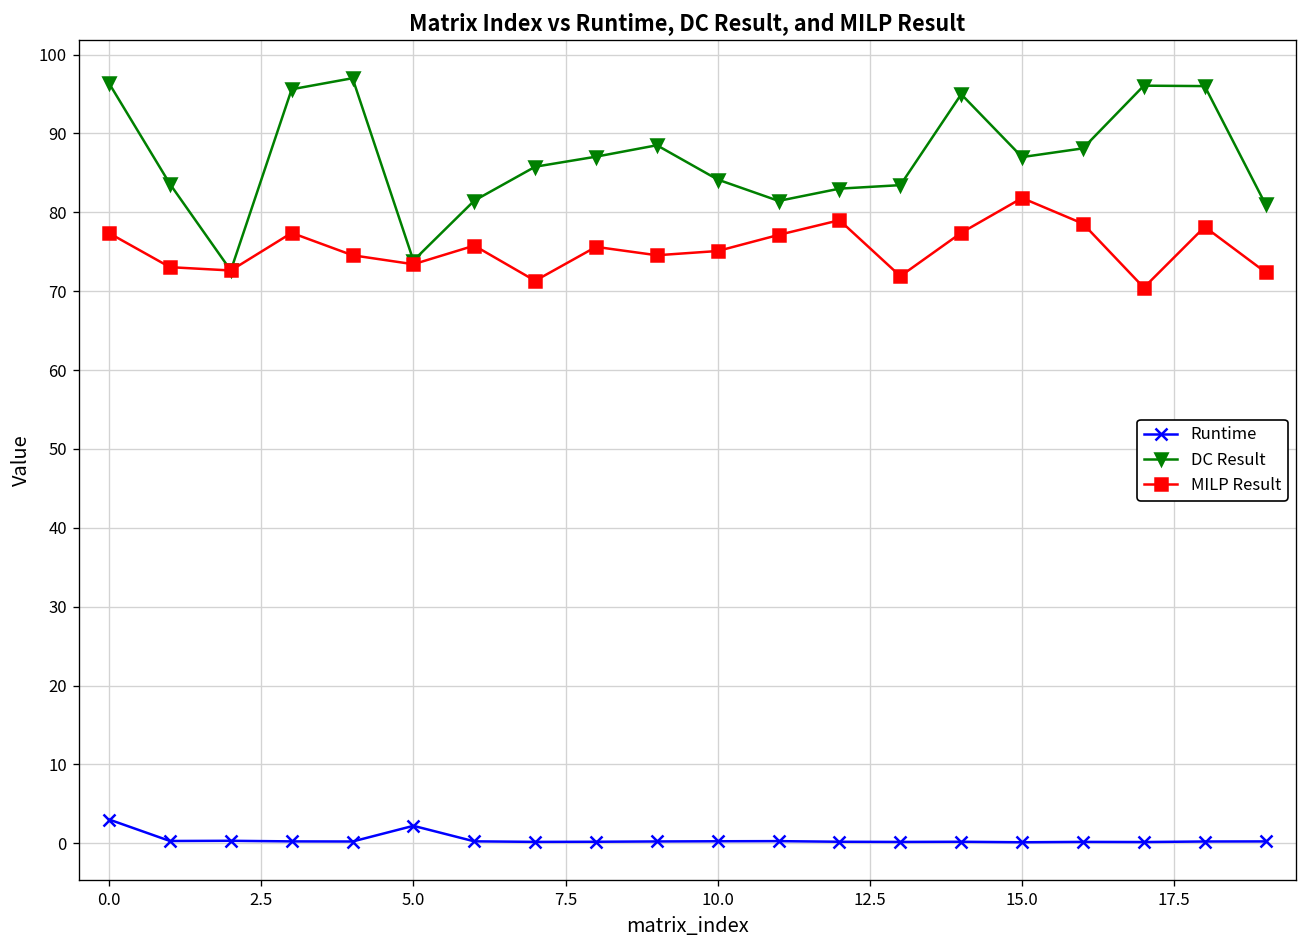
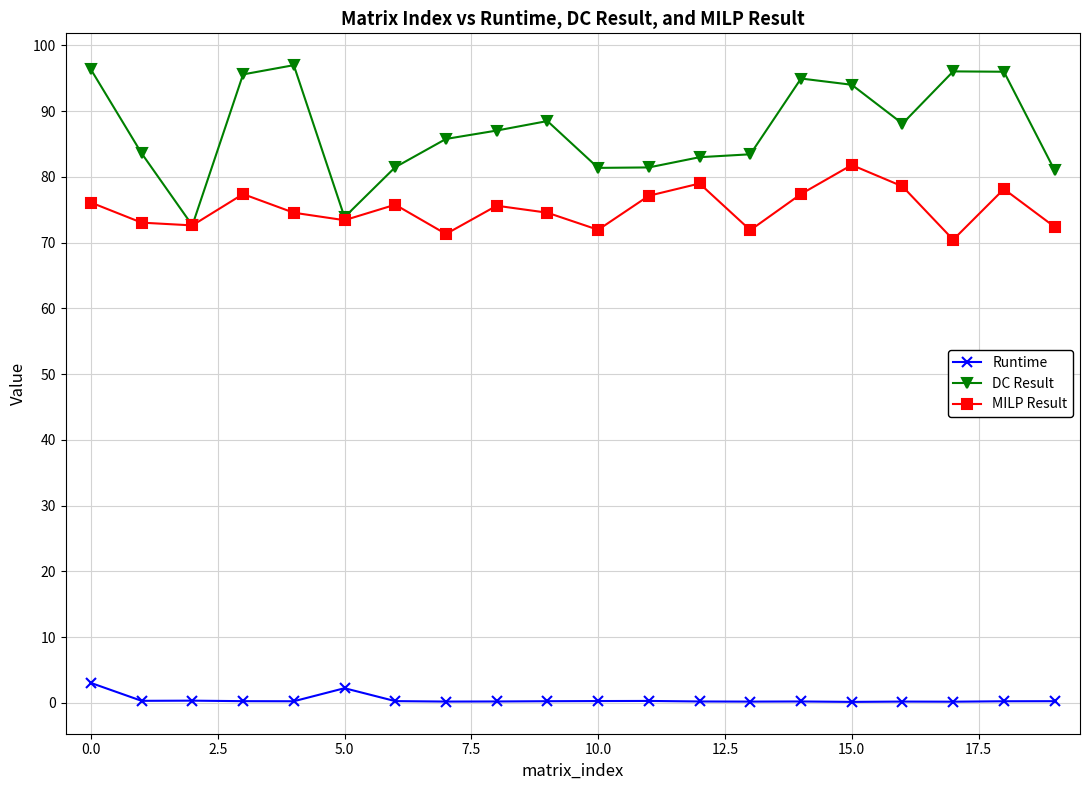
MILP Result, 0.0: 77 -> 76
DC Result, 10.0: 84 -> 81
MILP Result, 10.0: 75 -> 72
DC Result, 15.0: 87 -> 94
